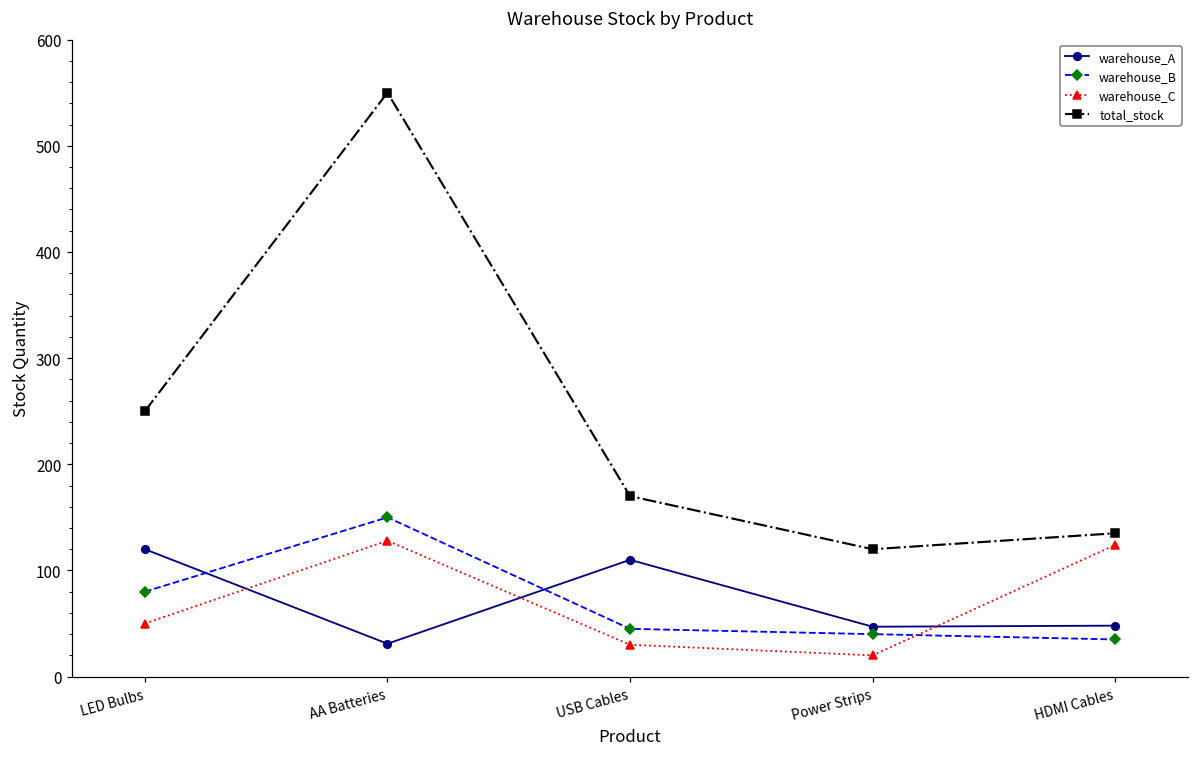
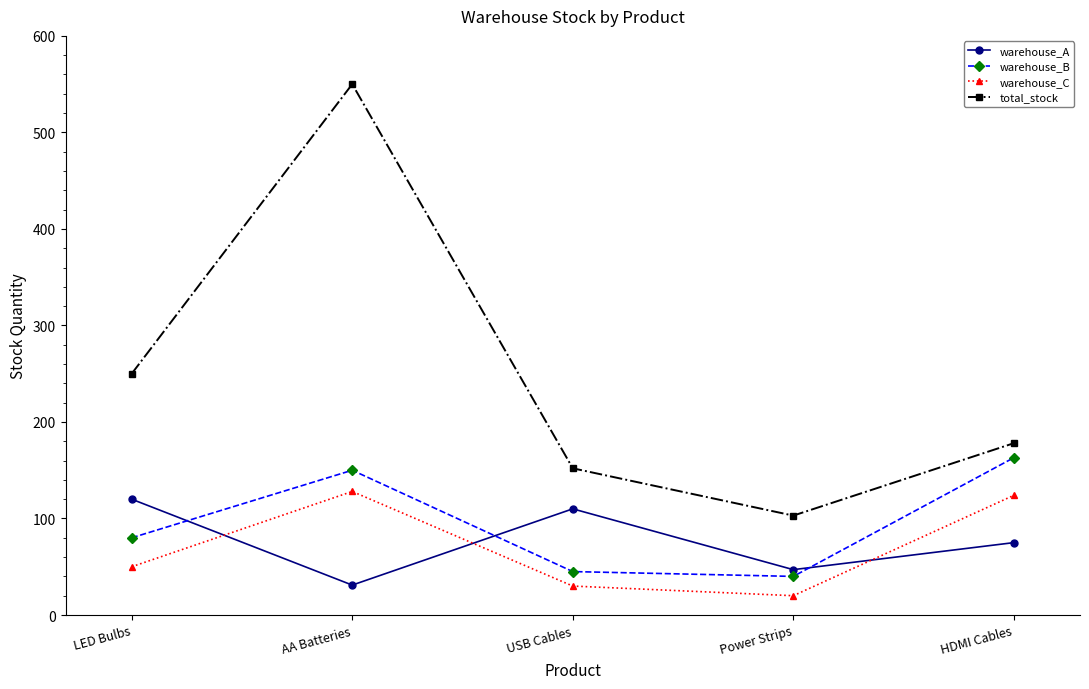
total_stock, USB Cables: 170 -> 150
total_stock, Power Strips: 120 -> 100
warehouse_A, HDMI Cables: 50 -> 80
warehouse_B, HDMI Cables: 40 -> 160
total_stock, HDMI Cables: 140 -> 180
